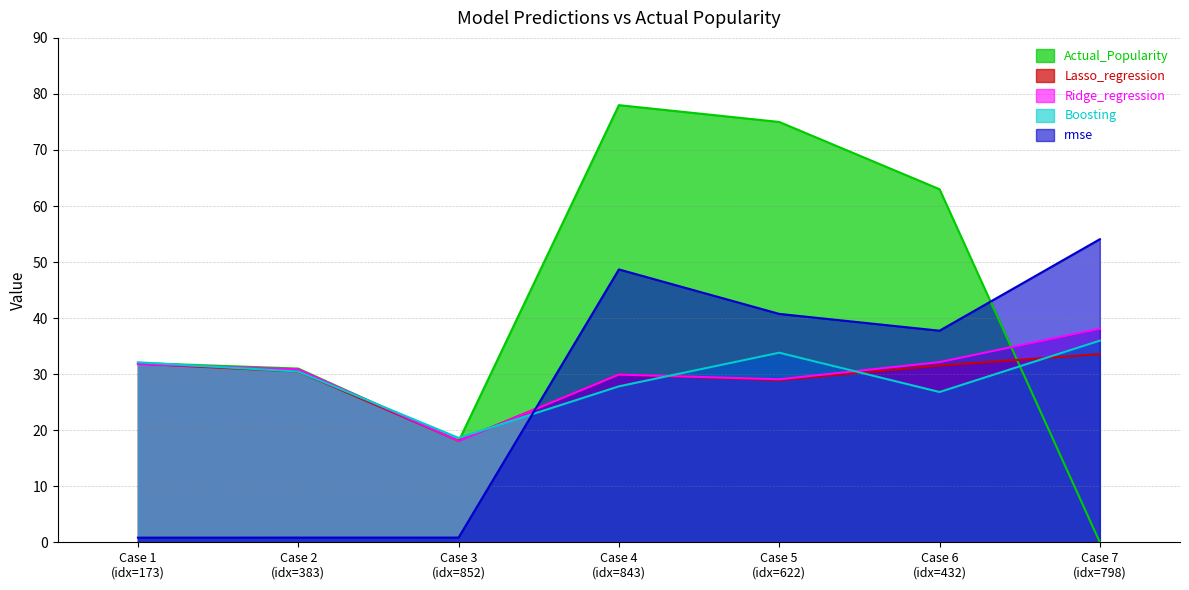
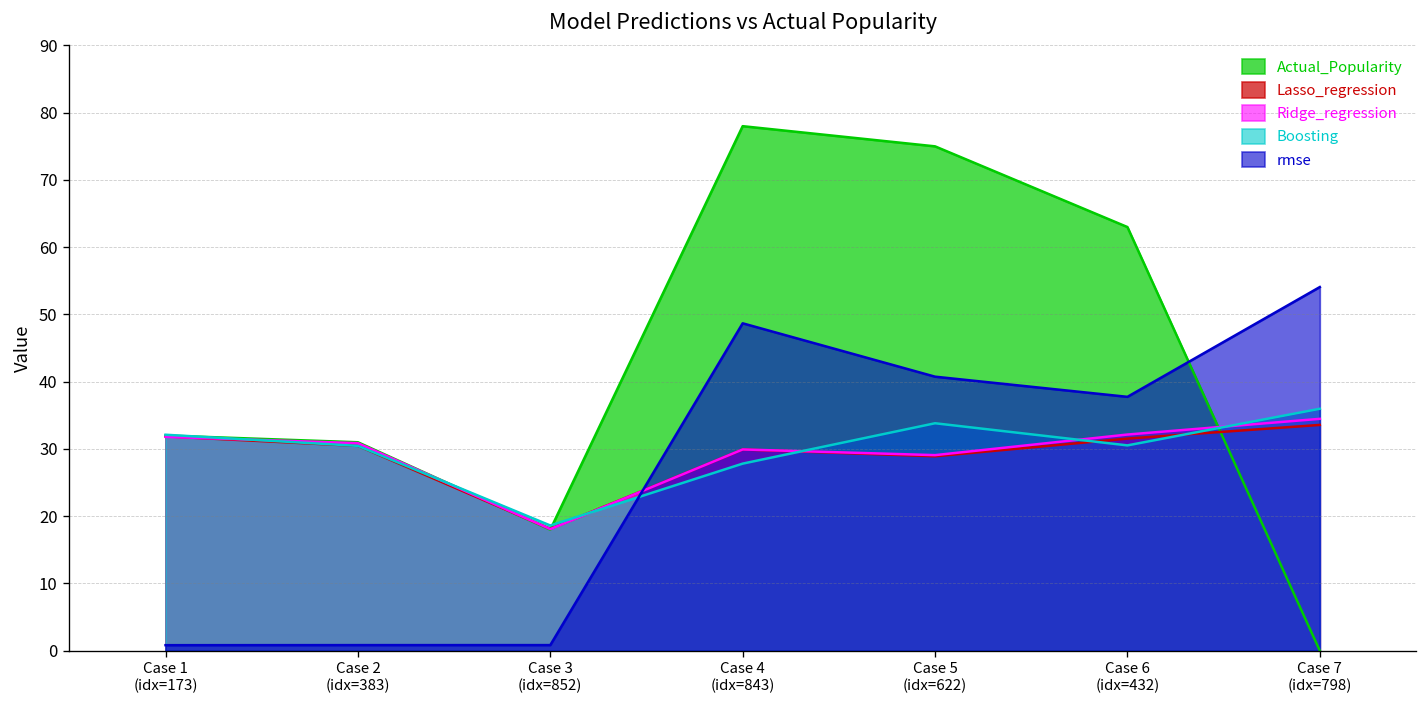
Boosting, Case 6 (idx=432): 27 -> 31
Ridge_regression, Case 7 (idx=798): 38 -> 34
